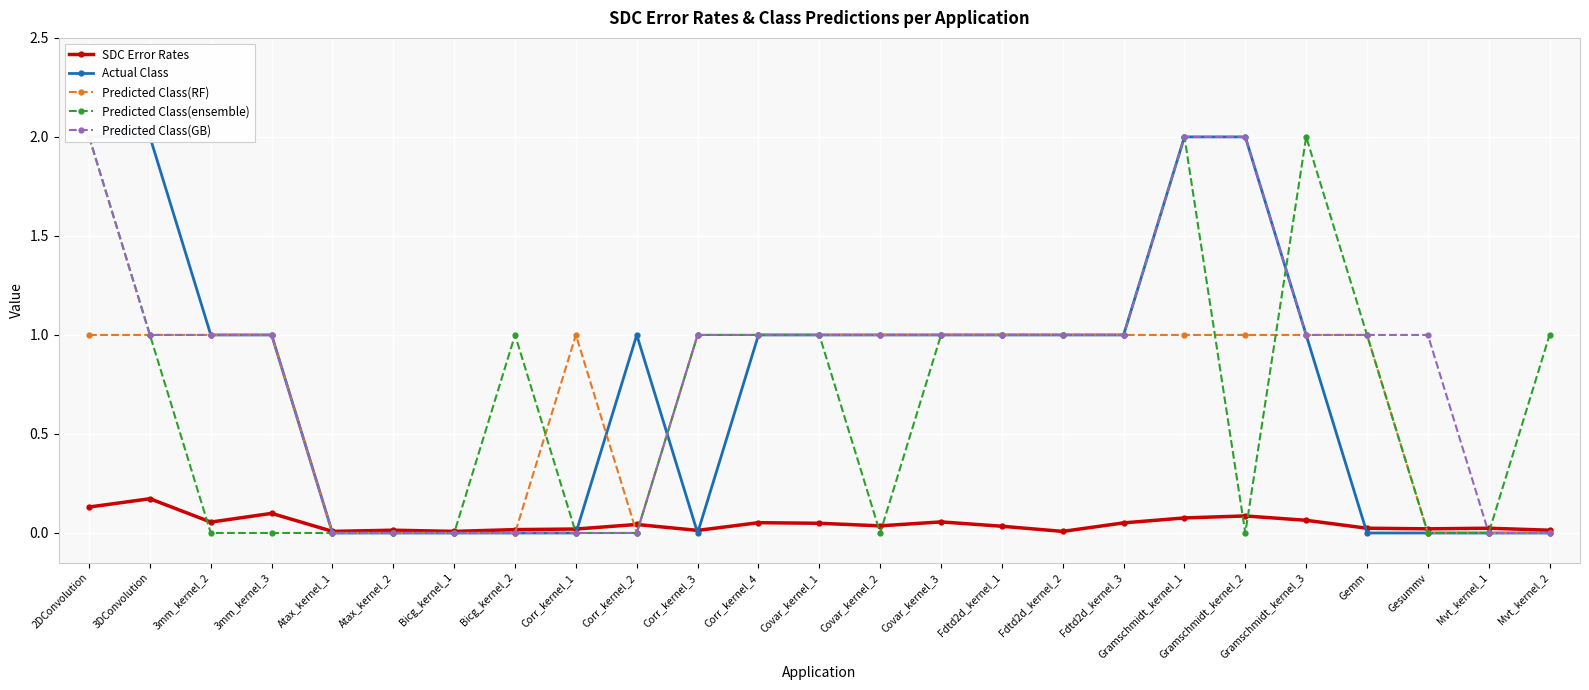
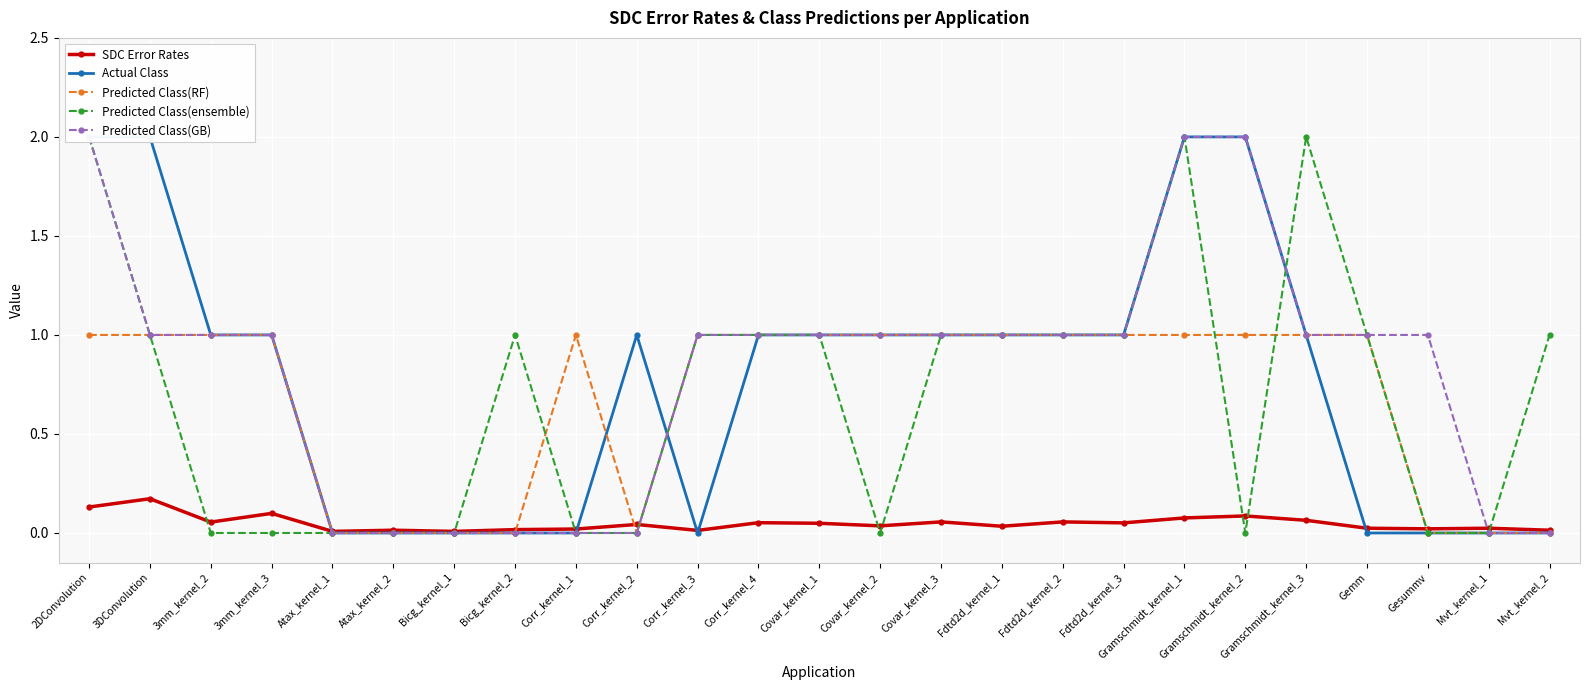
SDC Error Rates, Fdtd2d_kernel_2: 0.01 -> 0.06
